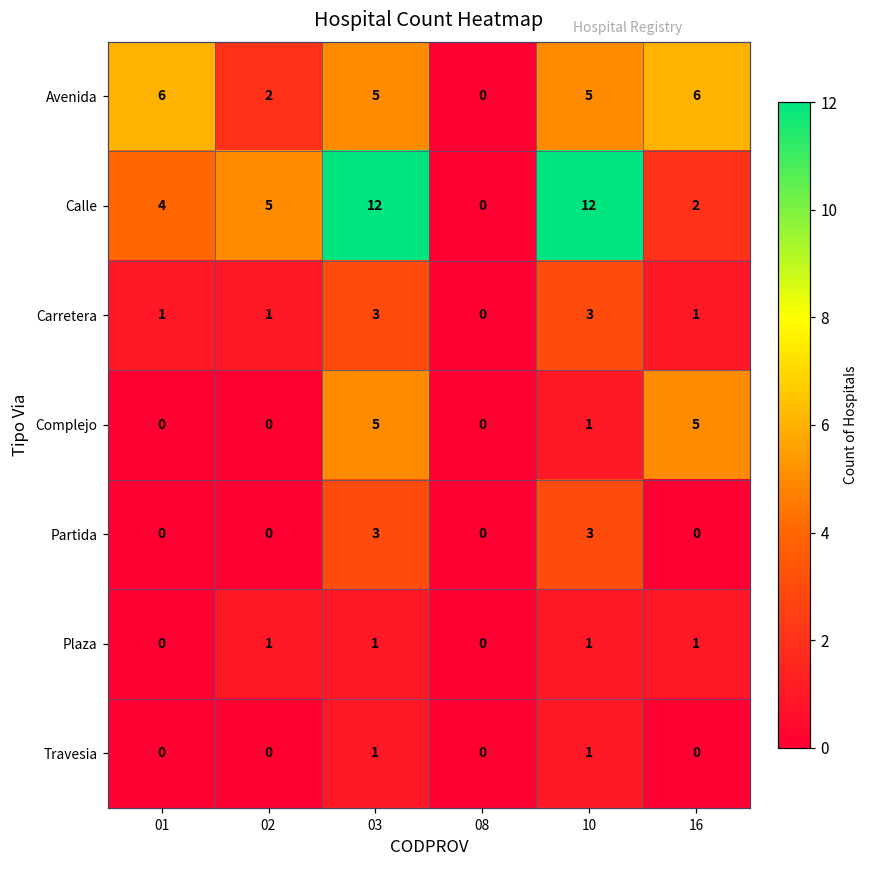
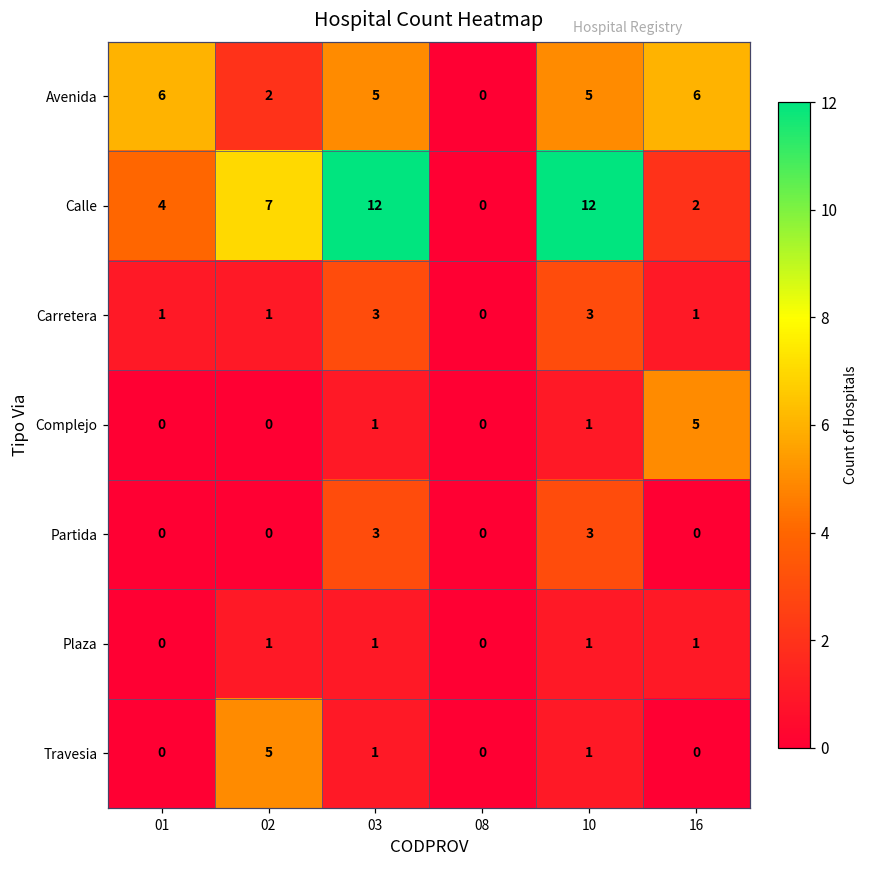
Calle, 02: 5 -> 7
Complejo, 03: 5 -> 1
Travesia, 02: 0 -> 5
